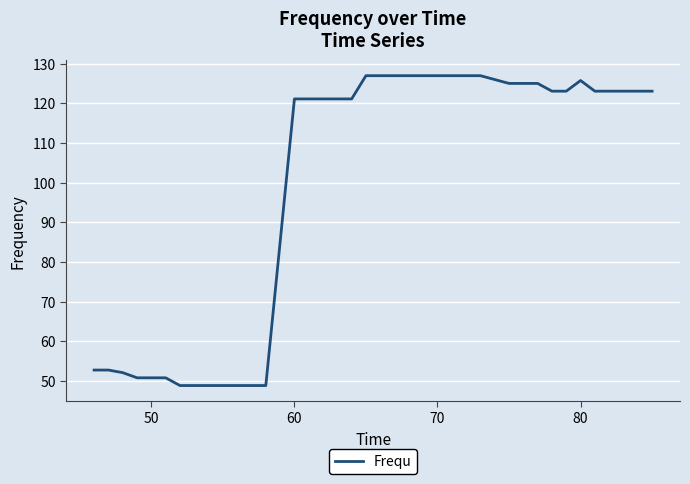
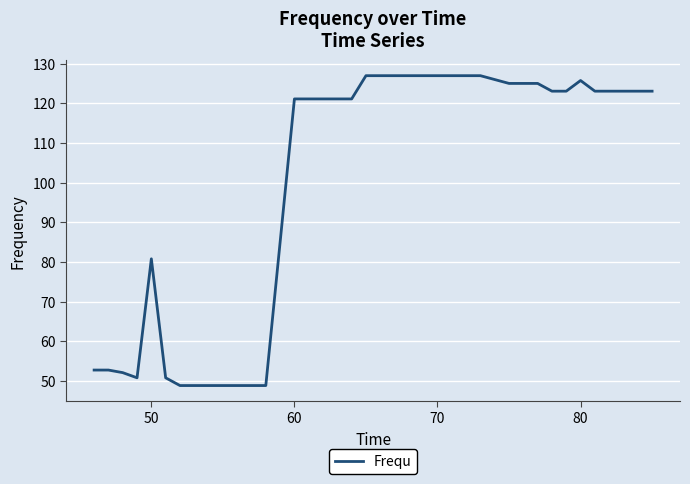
50: 51 -> 81
